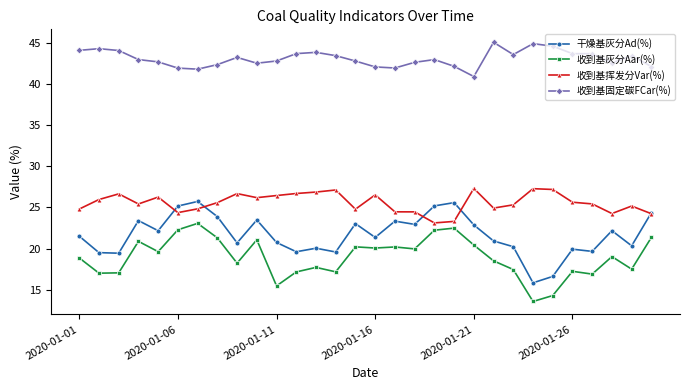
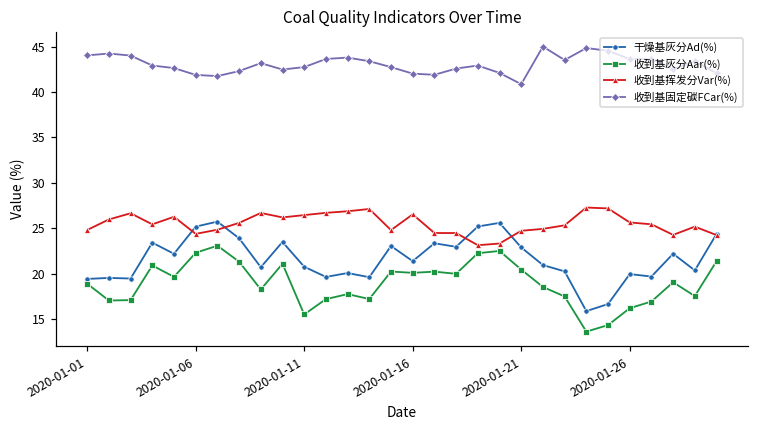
干燥基灰分Ad(%), 2020-01-01: 22 -> 19
收到基挥发分Var(%), 2020-01-21: 27 -> 25
收到基灰分Aar(%), 2020-01-26: 17 -> 16
